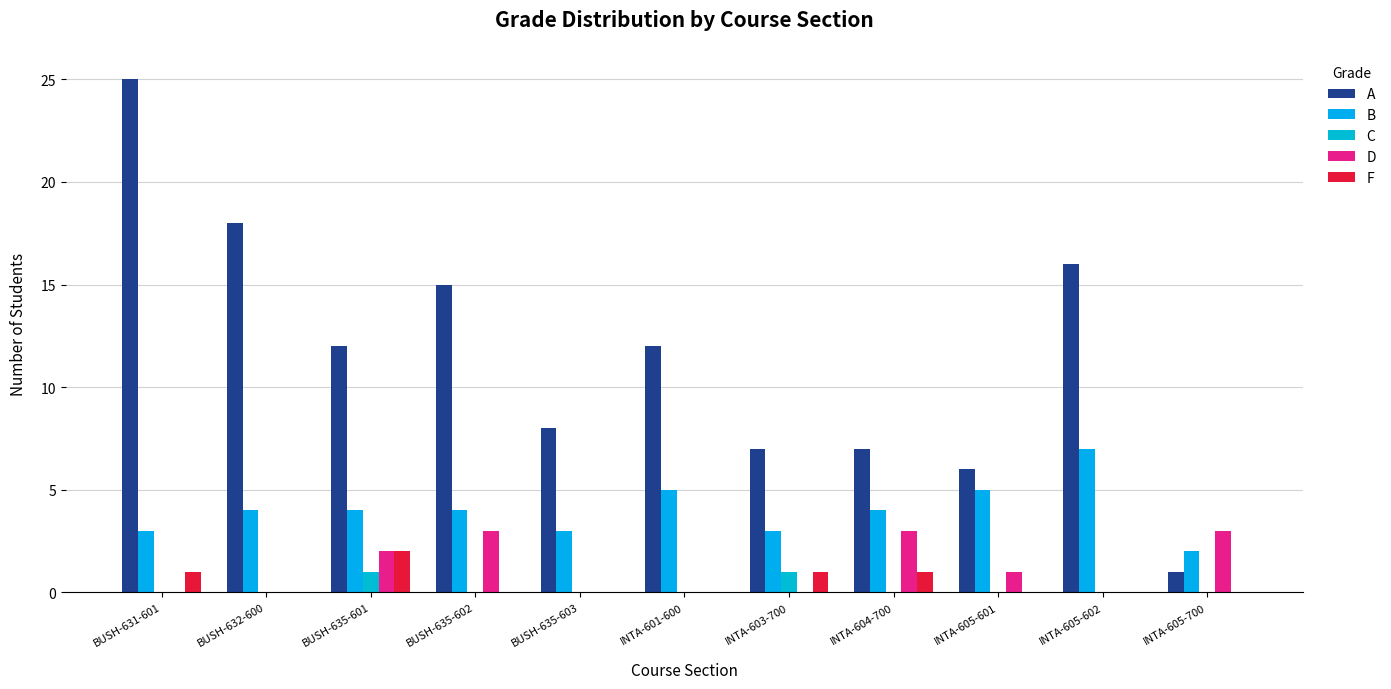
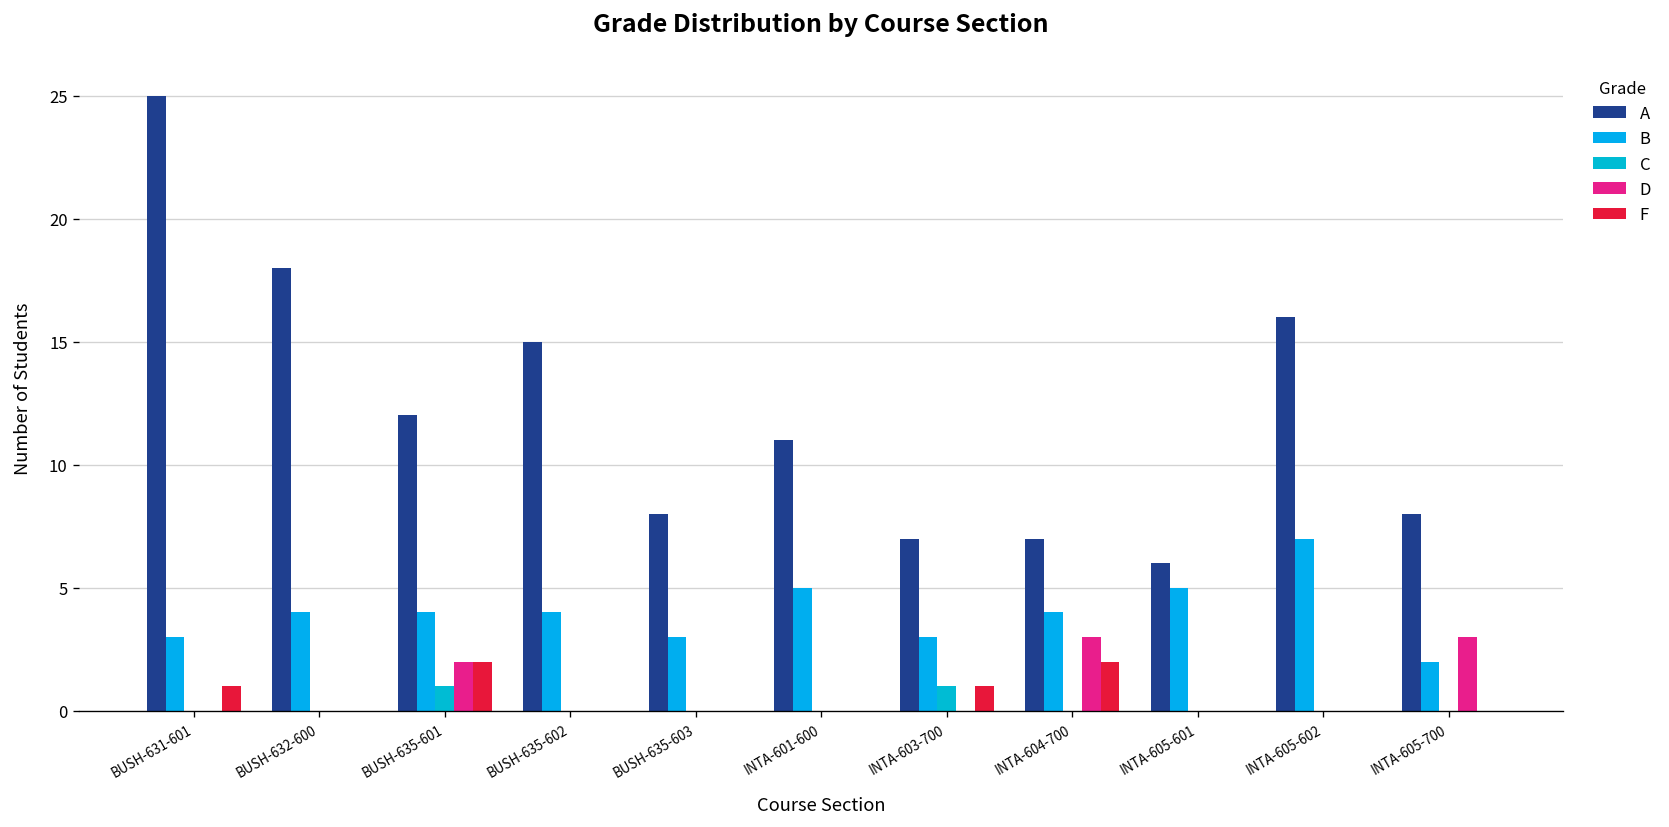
D, BUSH-635-602: 3 -> 0
A, INTA-601-600: 12 -> 11
F, INTA-604-700: 1 -> 2
D, INTA-605-601: 1 -> 0
A, INTA-605-700: 1 -> 8
